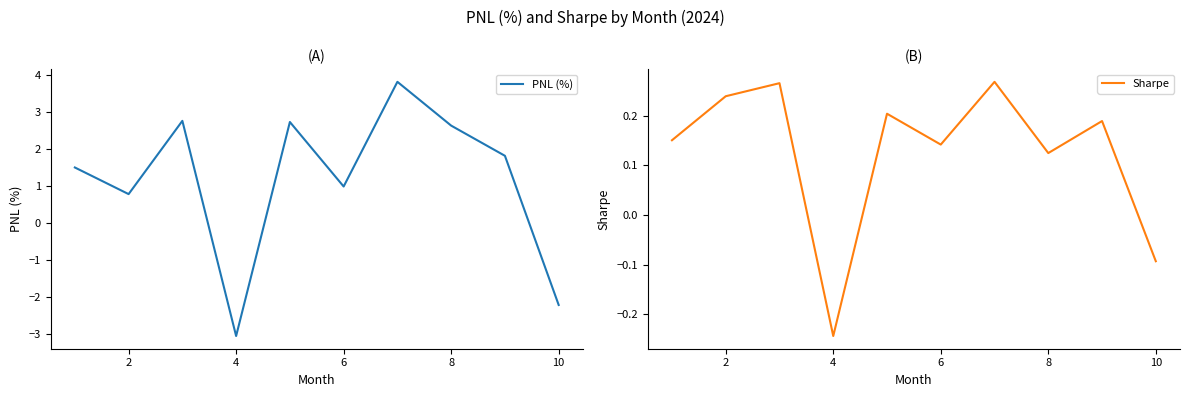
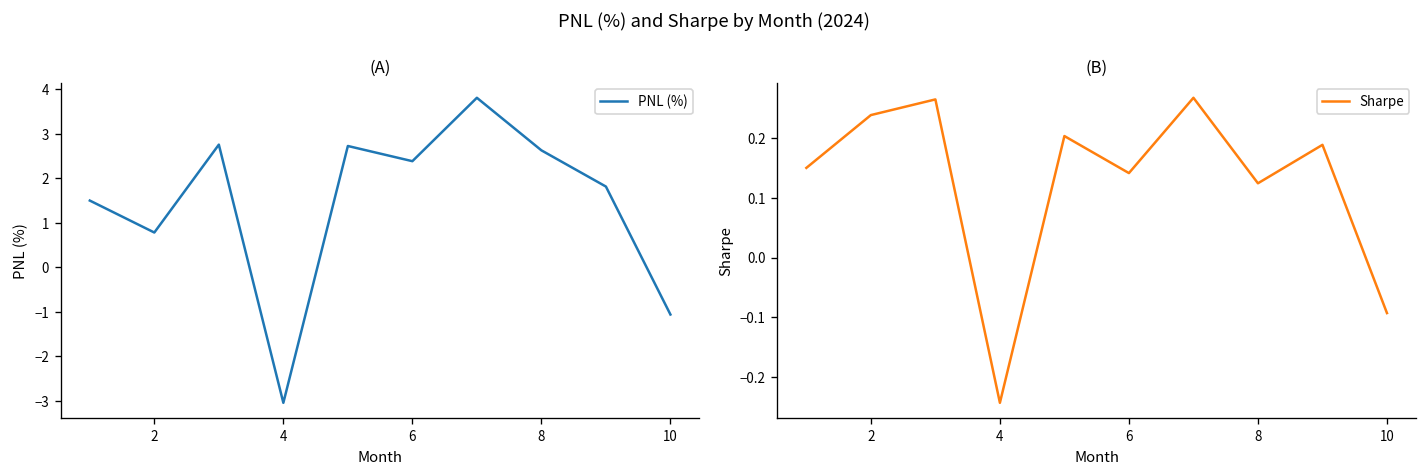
(A), 6: 1.0 -> 2.4
(A), 10: -2.2 -> -1.1
